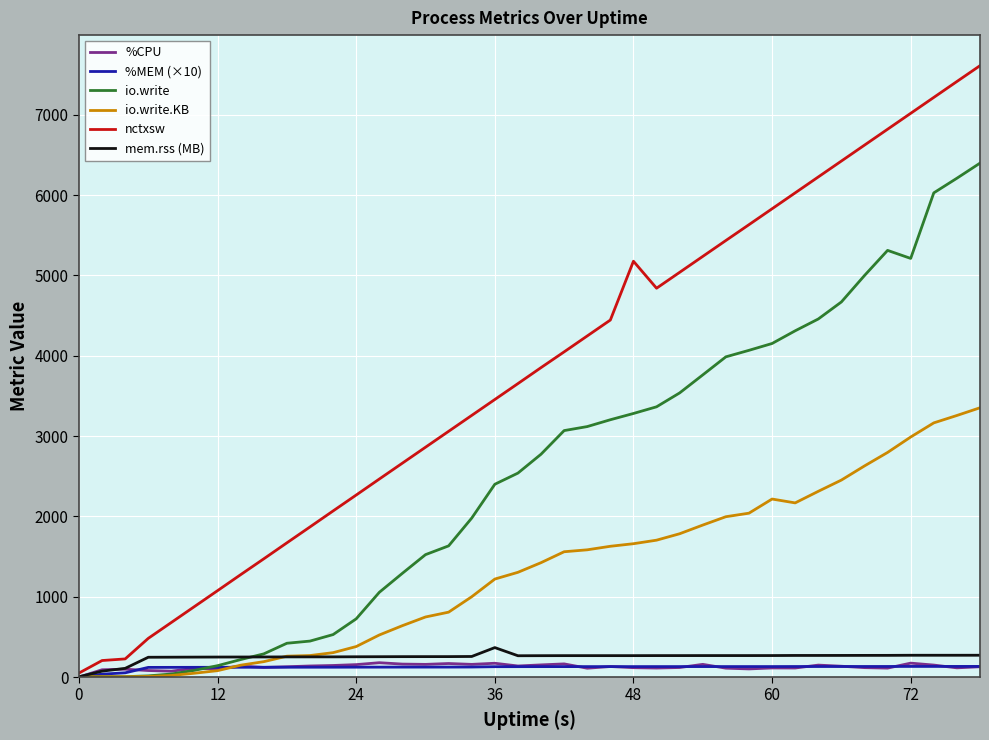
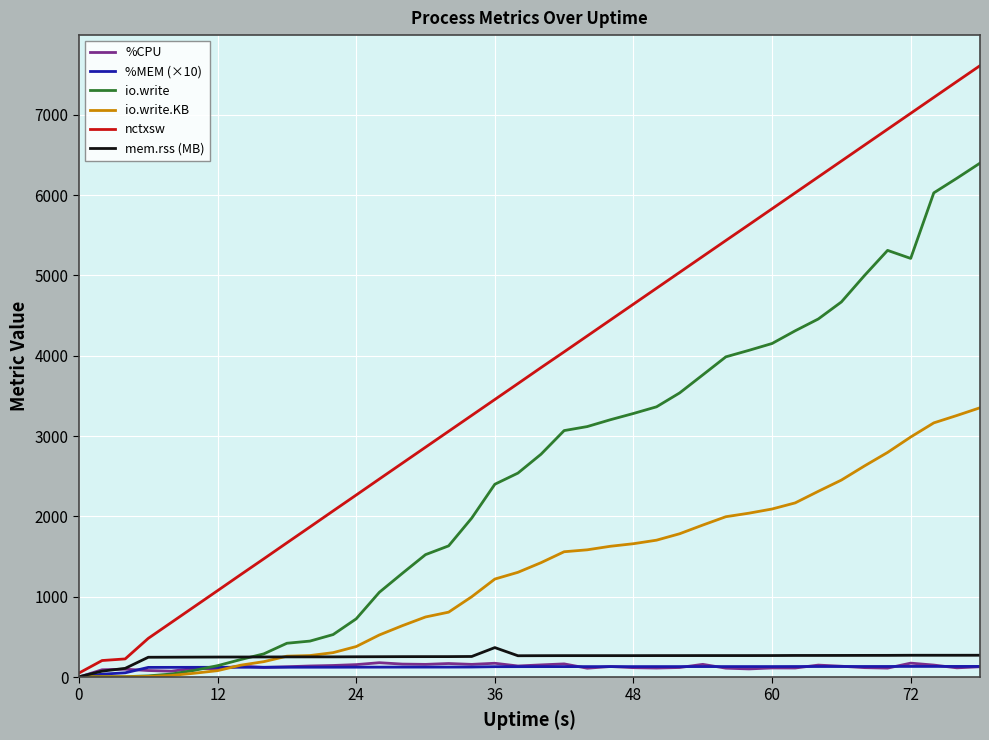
nctxsw, 48: 5200 -> 4600
io.write.KB, 60: 2200 -> 2100
